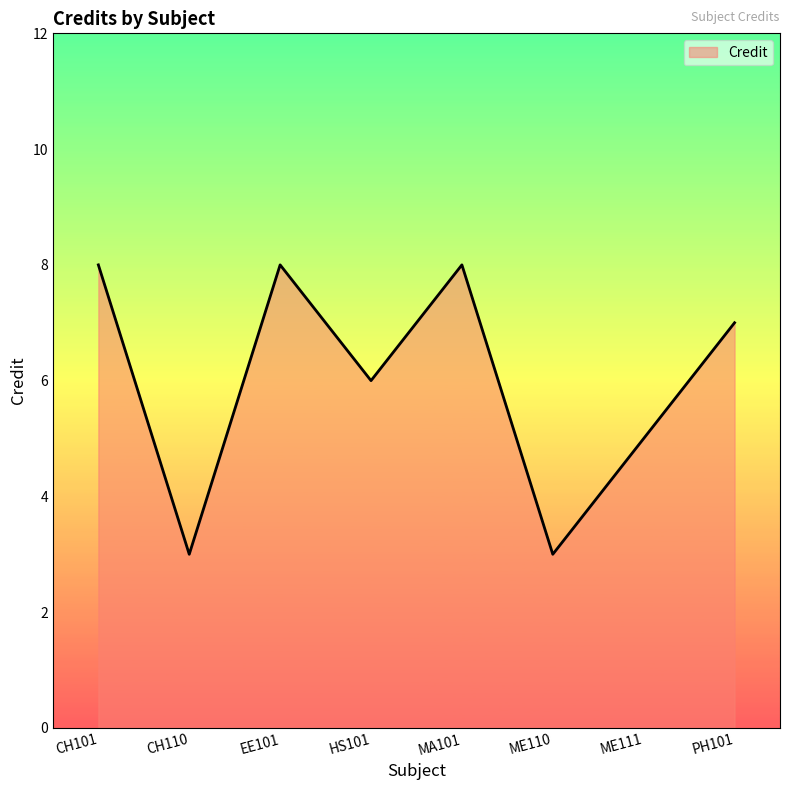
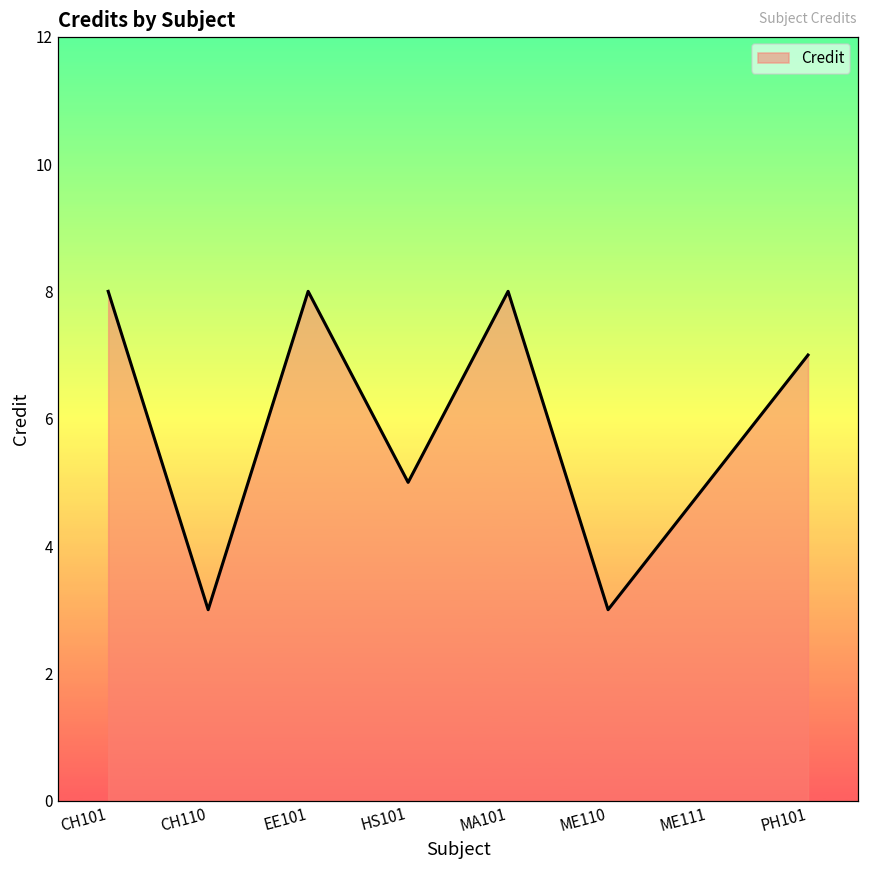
HS101: 6 -> 5
